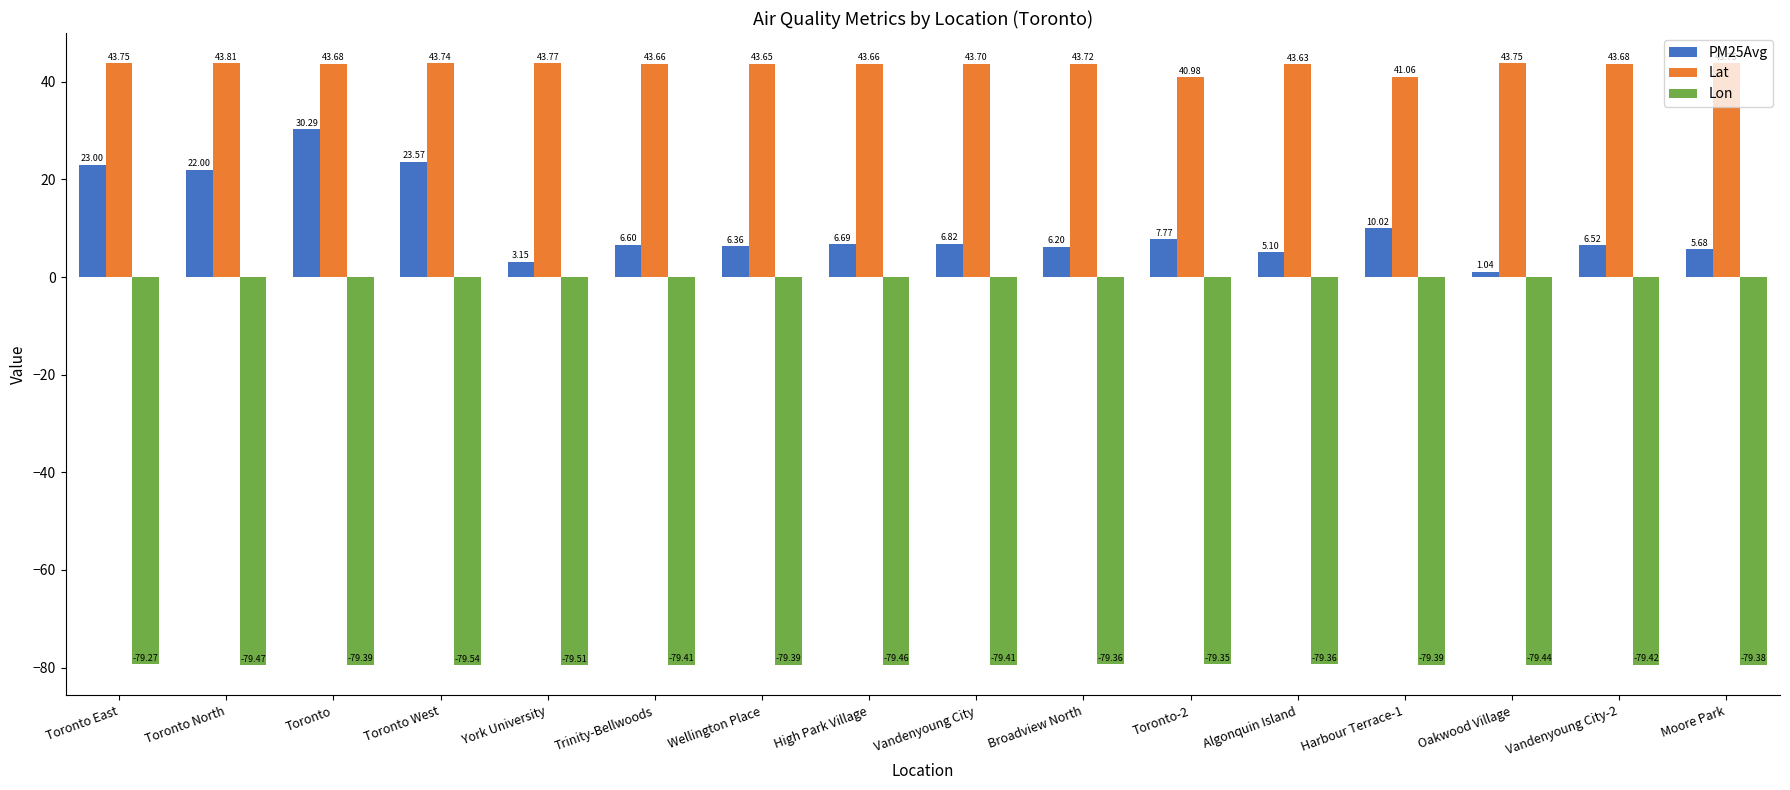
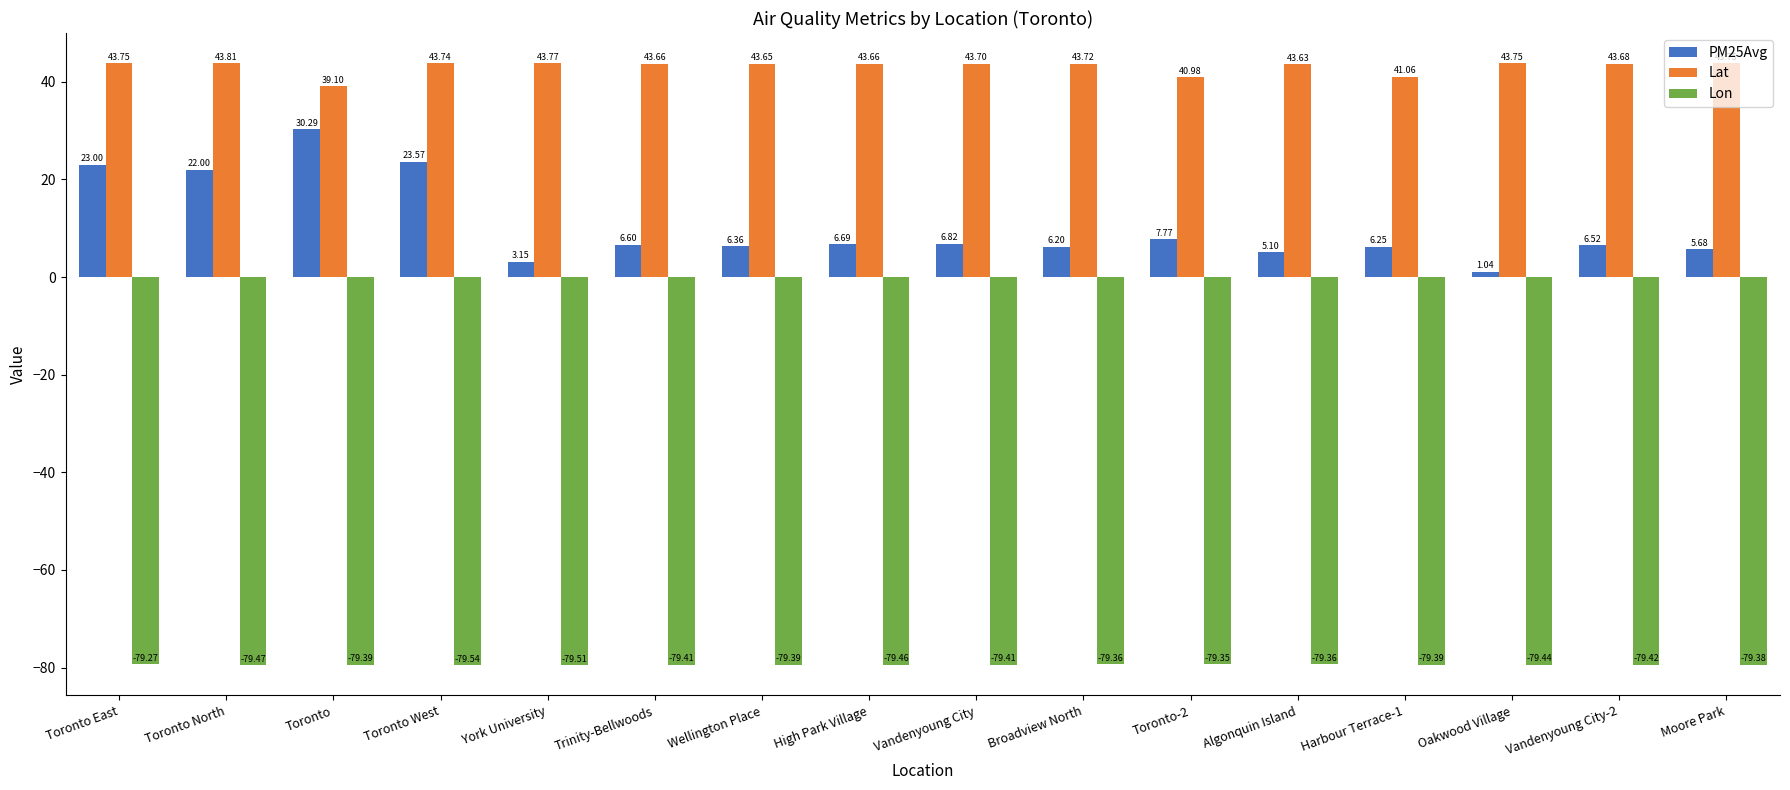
Lat, Toronto: 43.68 -> 39.10
PM25Avg, Harbour Terrace-1: 10.02 -> 6.25
